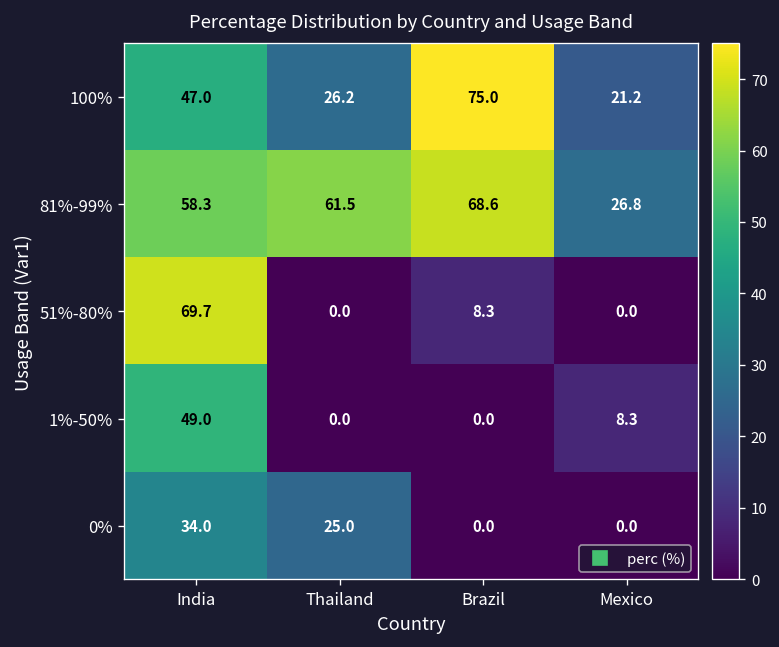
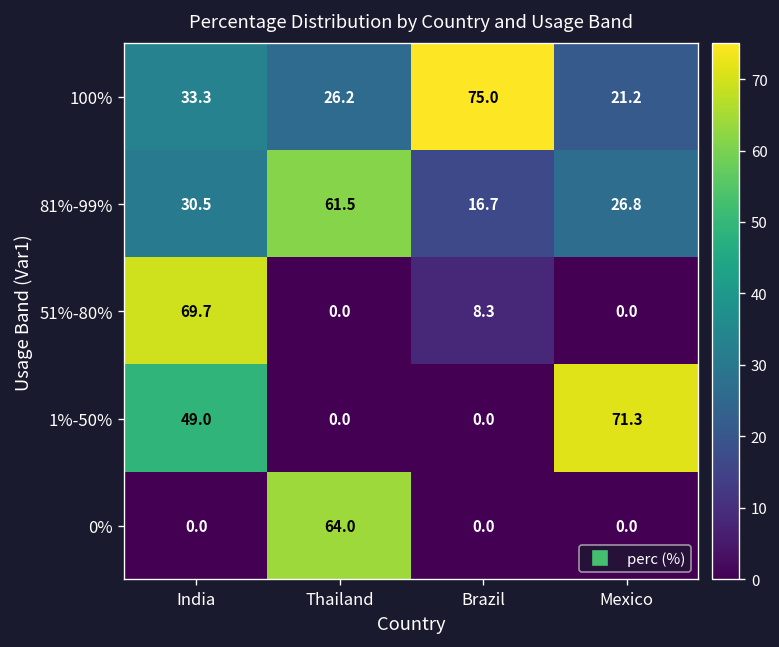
100%, India: 47.0 -> 33.3
81%-99%, India: 58.3 -> 30.5
81%-99%, Brazil: 68.6 -> 16.7
1%-50%, Mexico: 8.3 -> 71.3
0%, India: 34.0 -> 0.0
0%, Thailand: 25.0 -> 64.0
